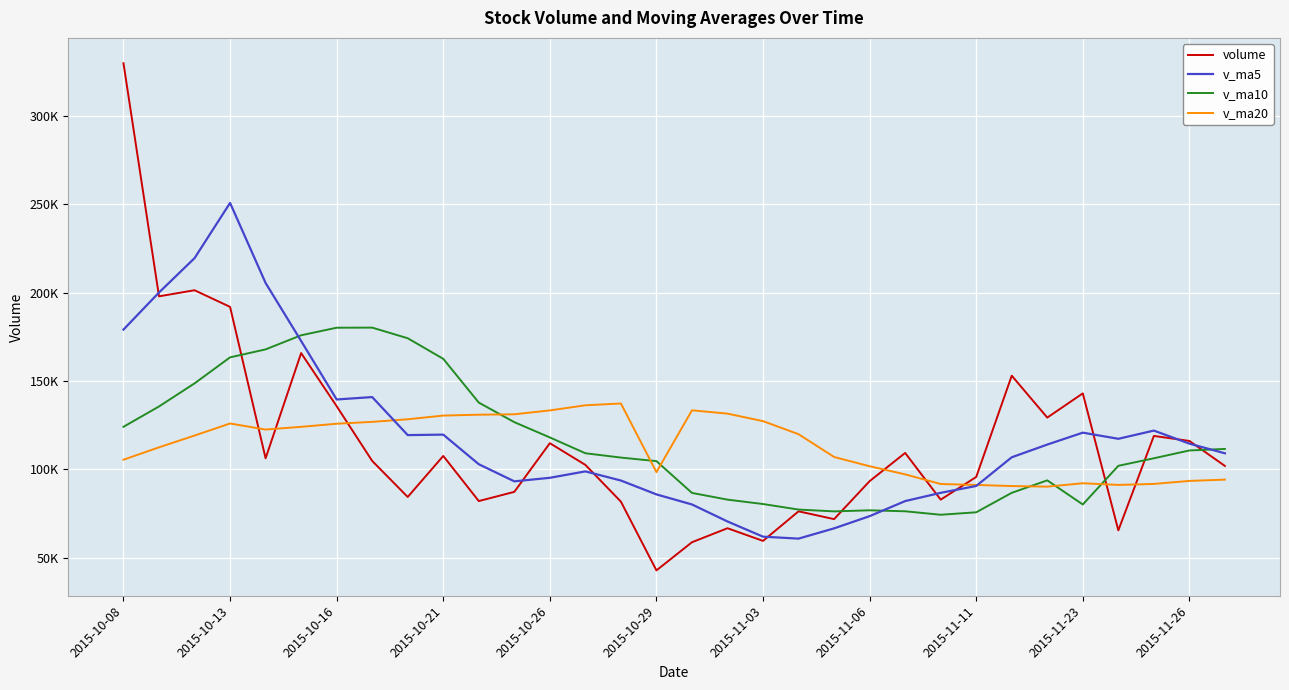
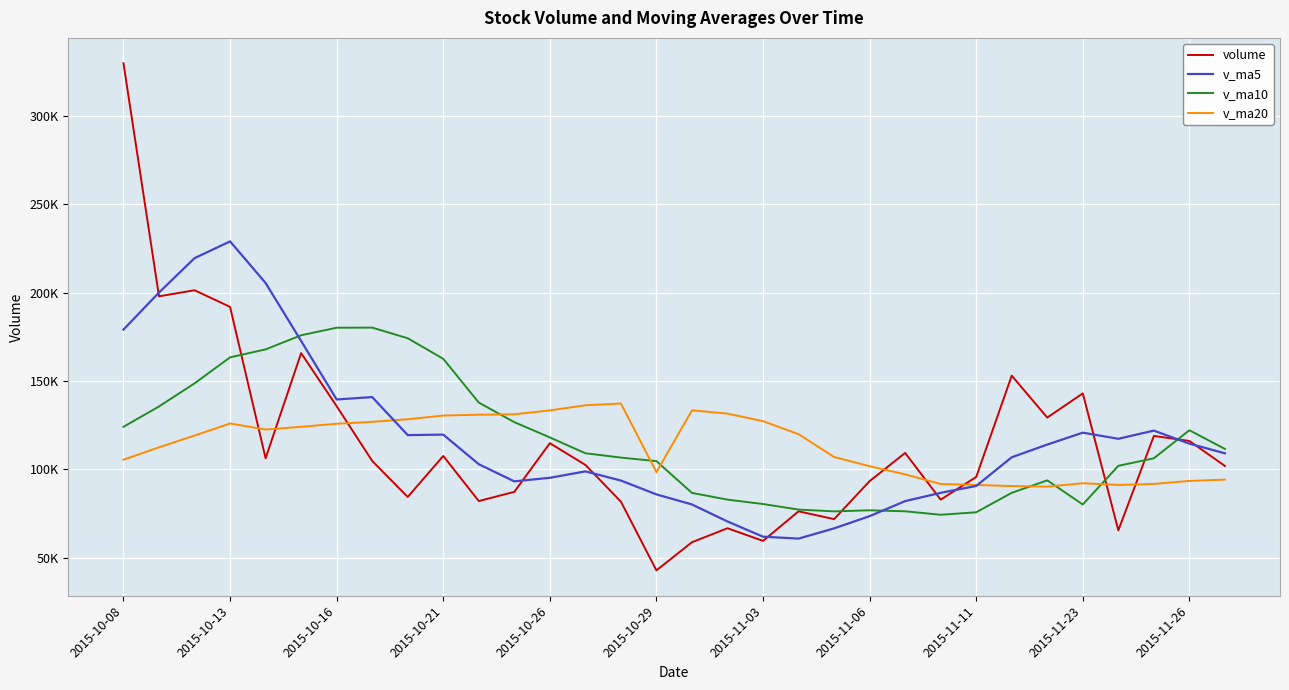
v_ma5, 2015-10-13: 251000 -> 229000
v_ma10, 2015-11-26: 111000 -> 122000
